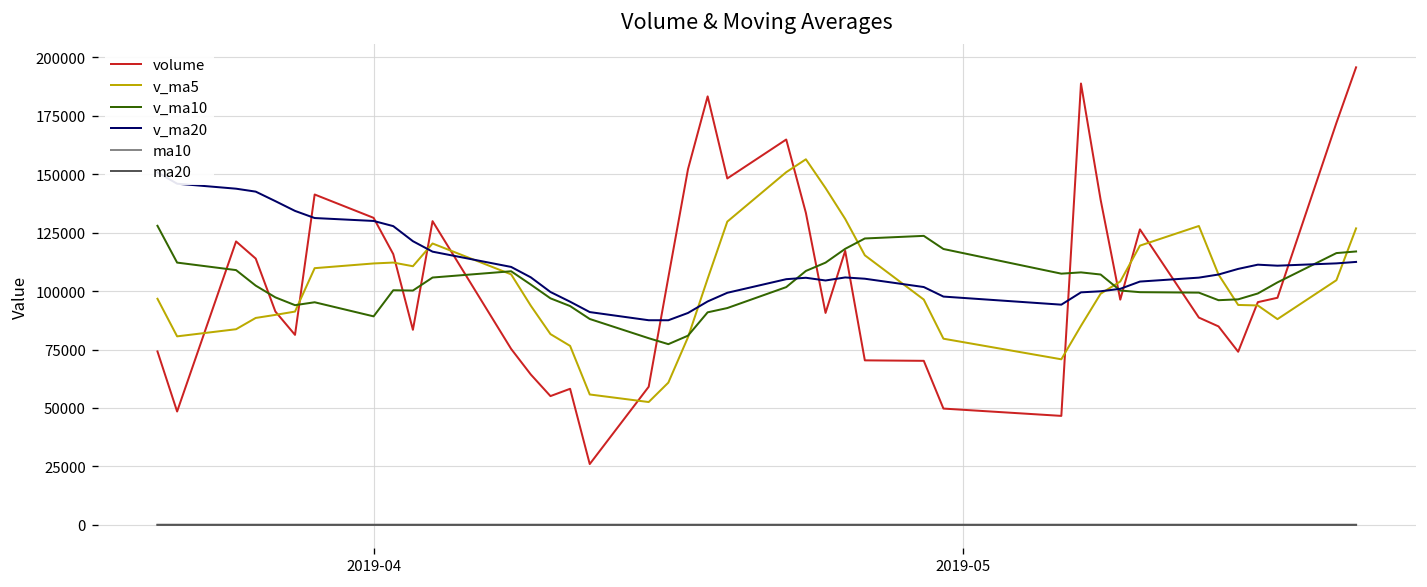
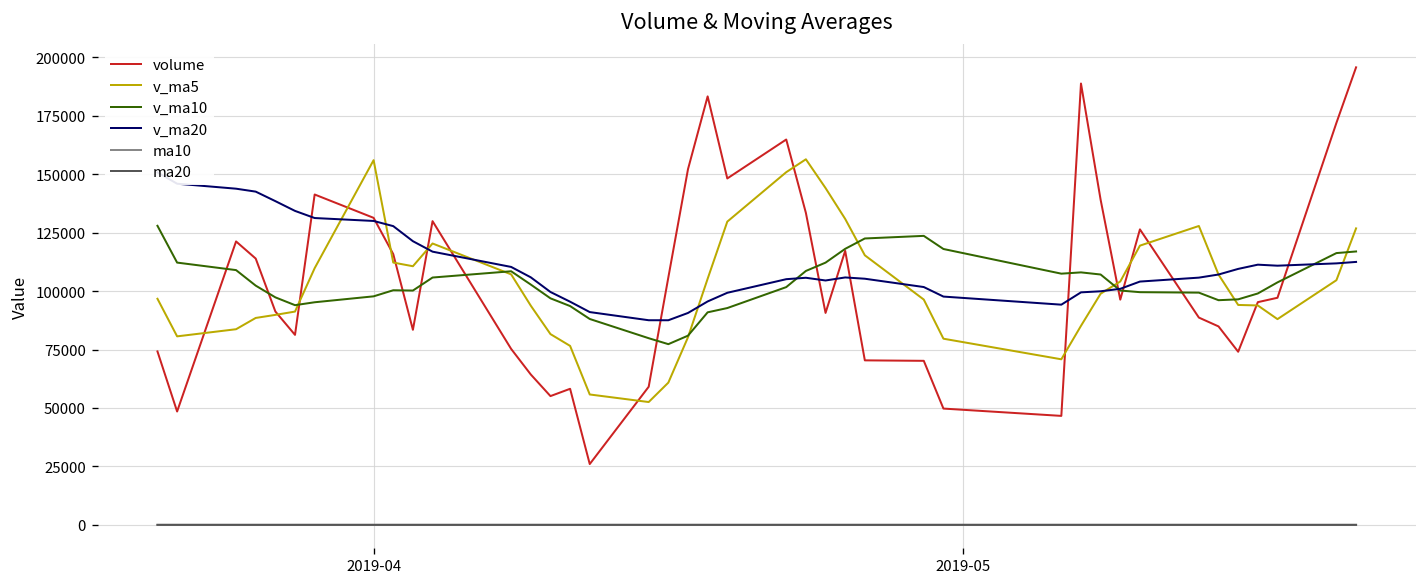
v_ma5, 2019-04: 112000 -> 156000
v_ma10, 2019-04: 89000 -> 98000
